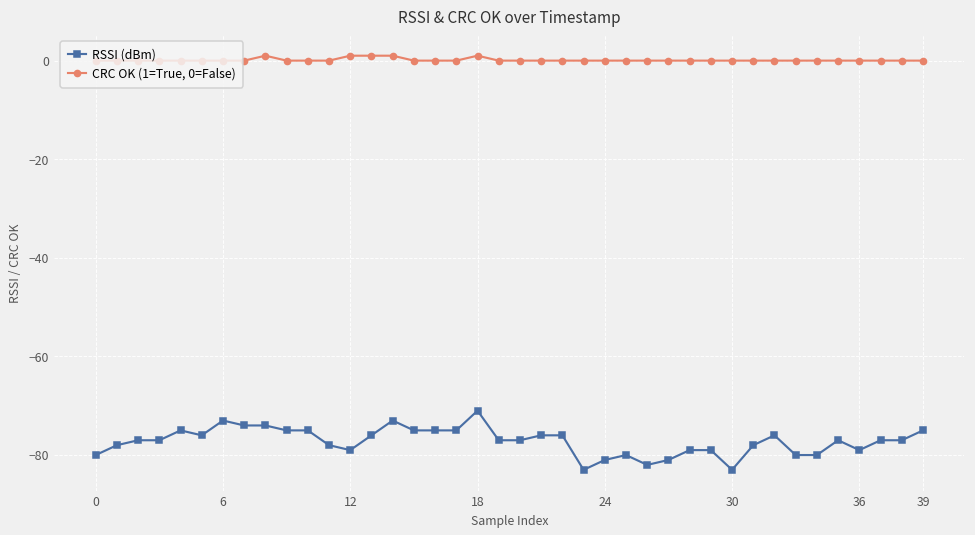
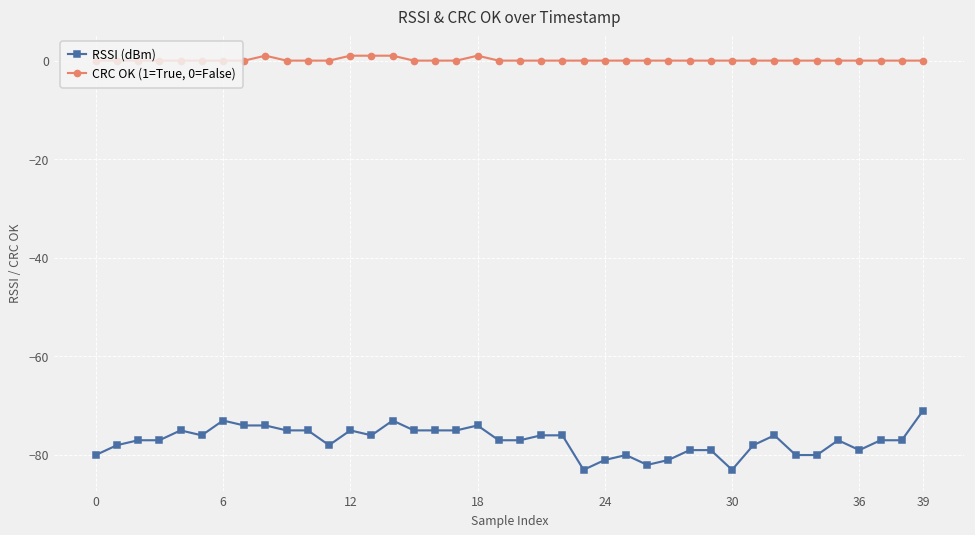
RSSI (dBm), 12: -79 -> -75
RSSI (dBm), 18: -71 -> -74
RSSI (dBm), 39: -75 -> -71
